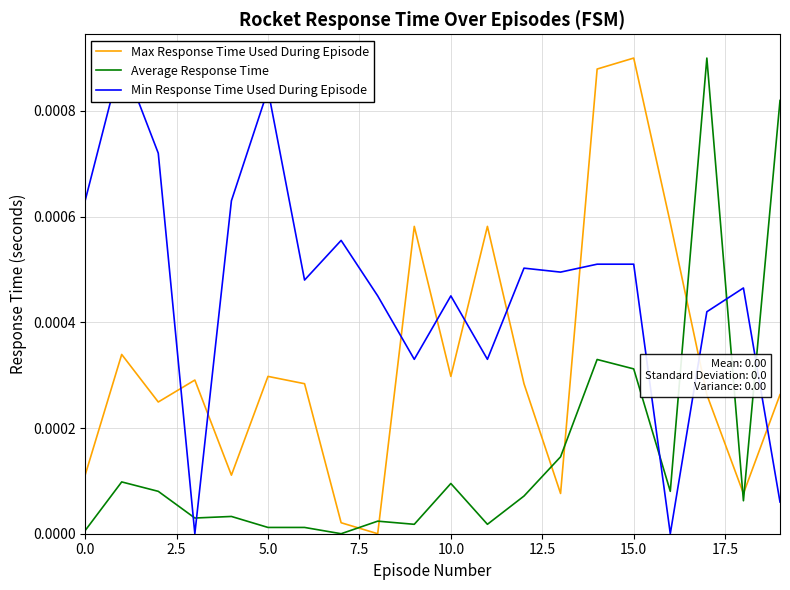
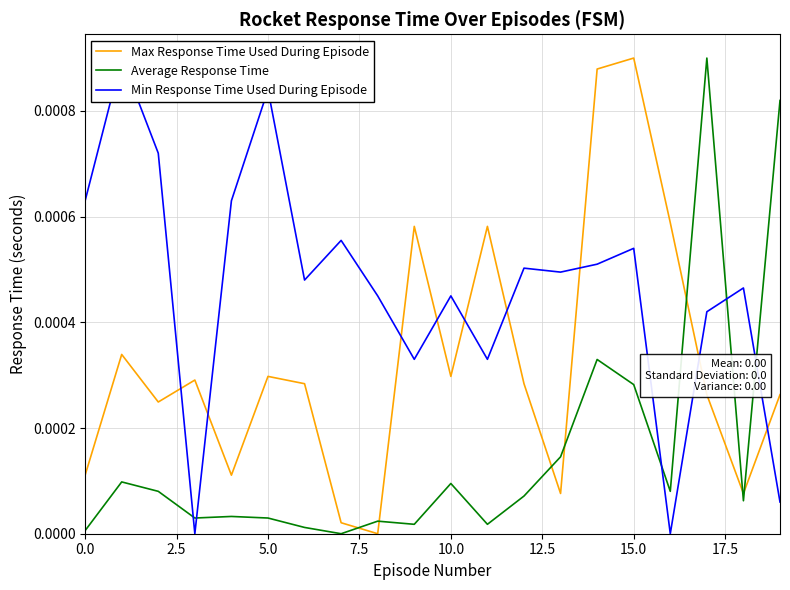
Average Response Time, 5.0: 0.00001 -> 0.00003
Average Response Time, 15.0: 0.00031 -> 0.00028
Min Response Time Used During Episode, 15.0: 0.00051 -> 0.00054
